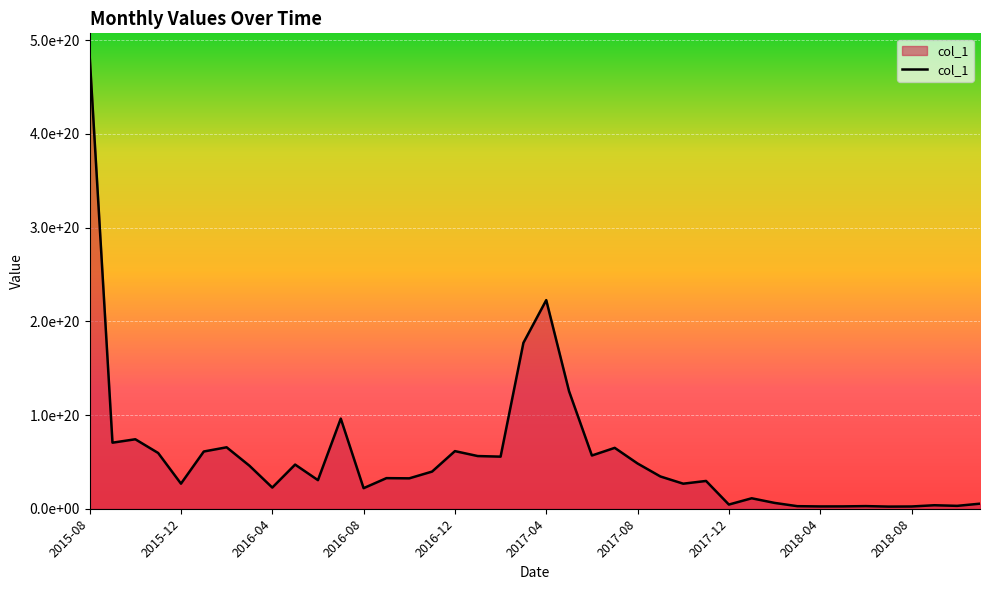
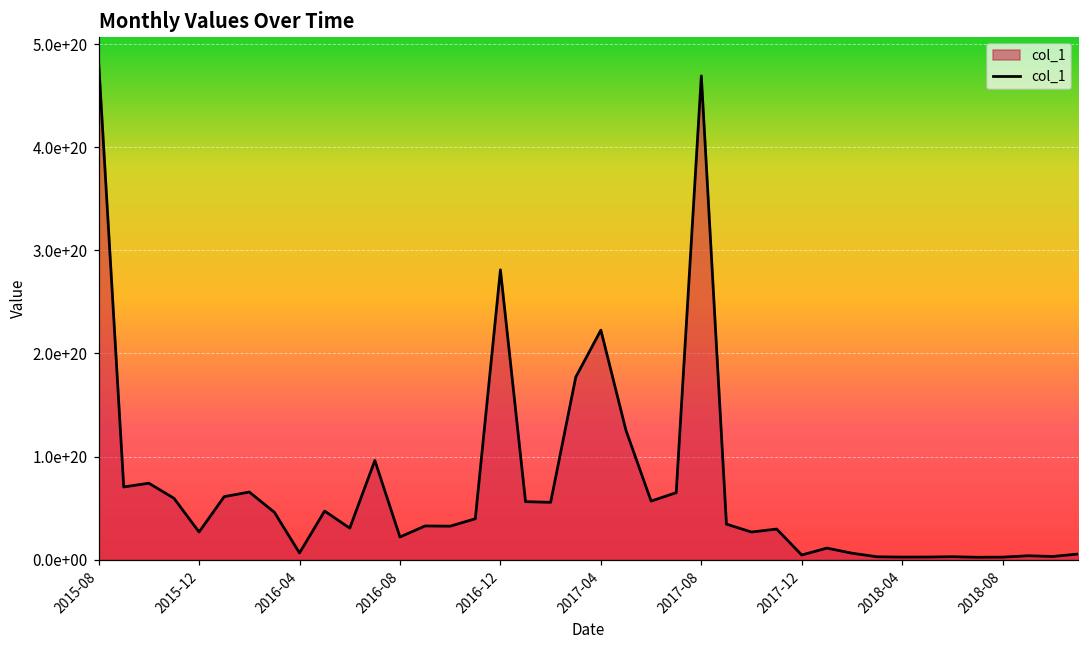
2016-04: 20000000000000000000 -> 10000000000000000000
2016-12: 60000000000000000000 -> 280000000000000000000
2017-08: 50000000000000000000 -> 470000000000000000000
